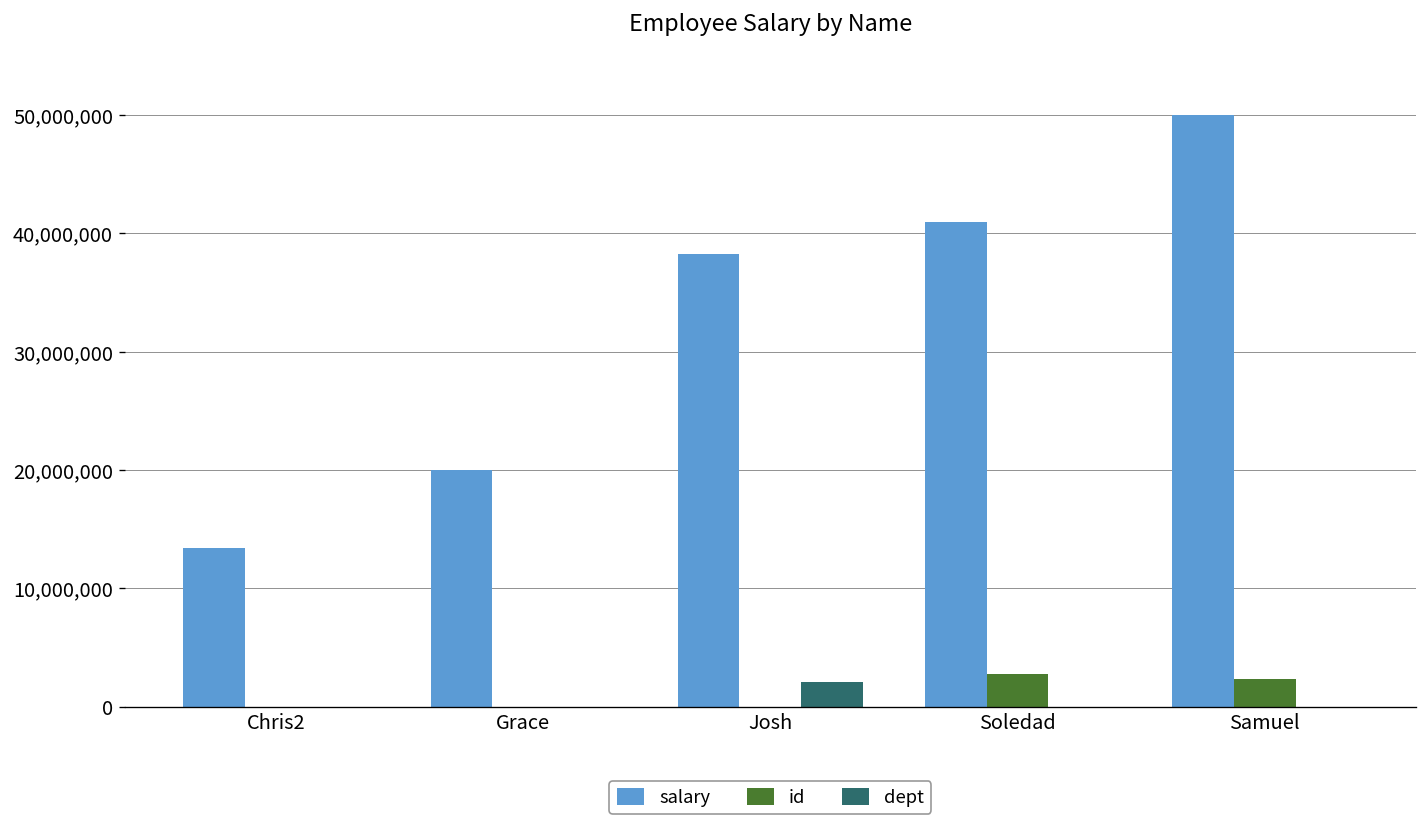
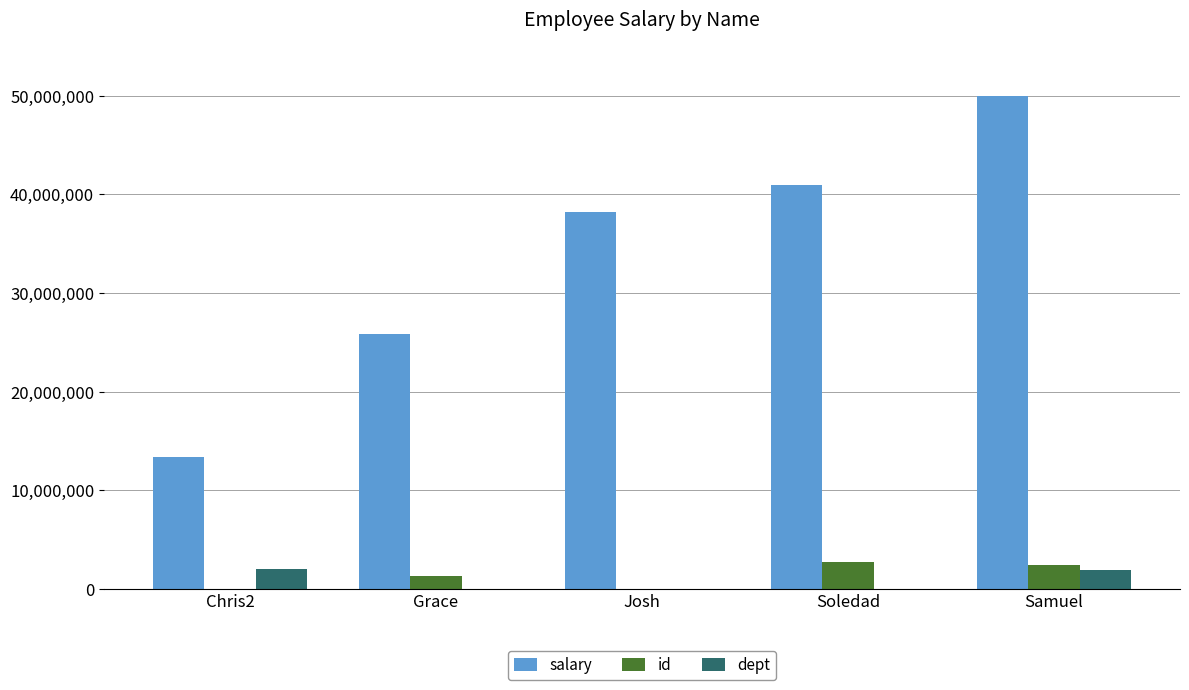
dept, Chris2: 0 -> 2,000,000
salary, Grace: 20,000,000 -> 26,000,000
id, Grace: 0 -> 1,000,000
dept, Josh: 2,000,000 -> 0
dept, Samuel: 0 -> 2,000,000
